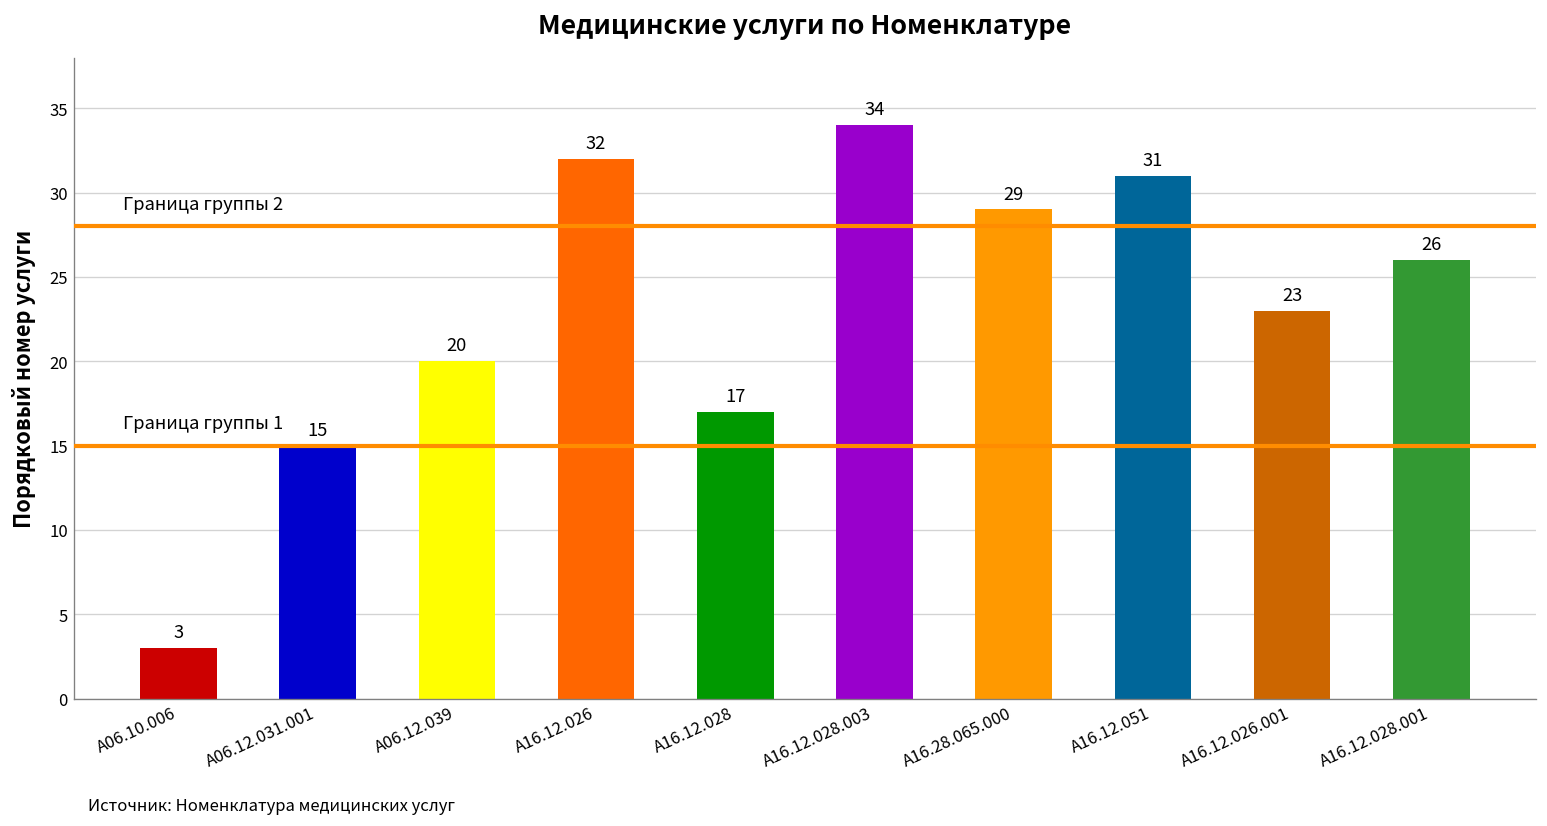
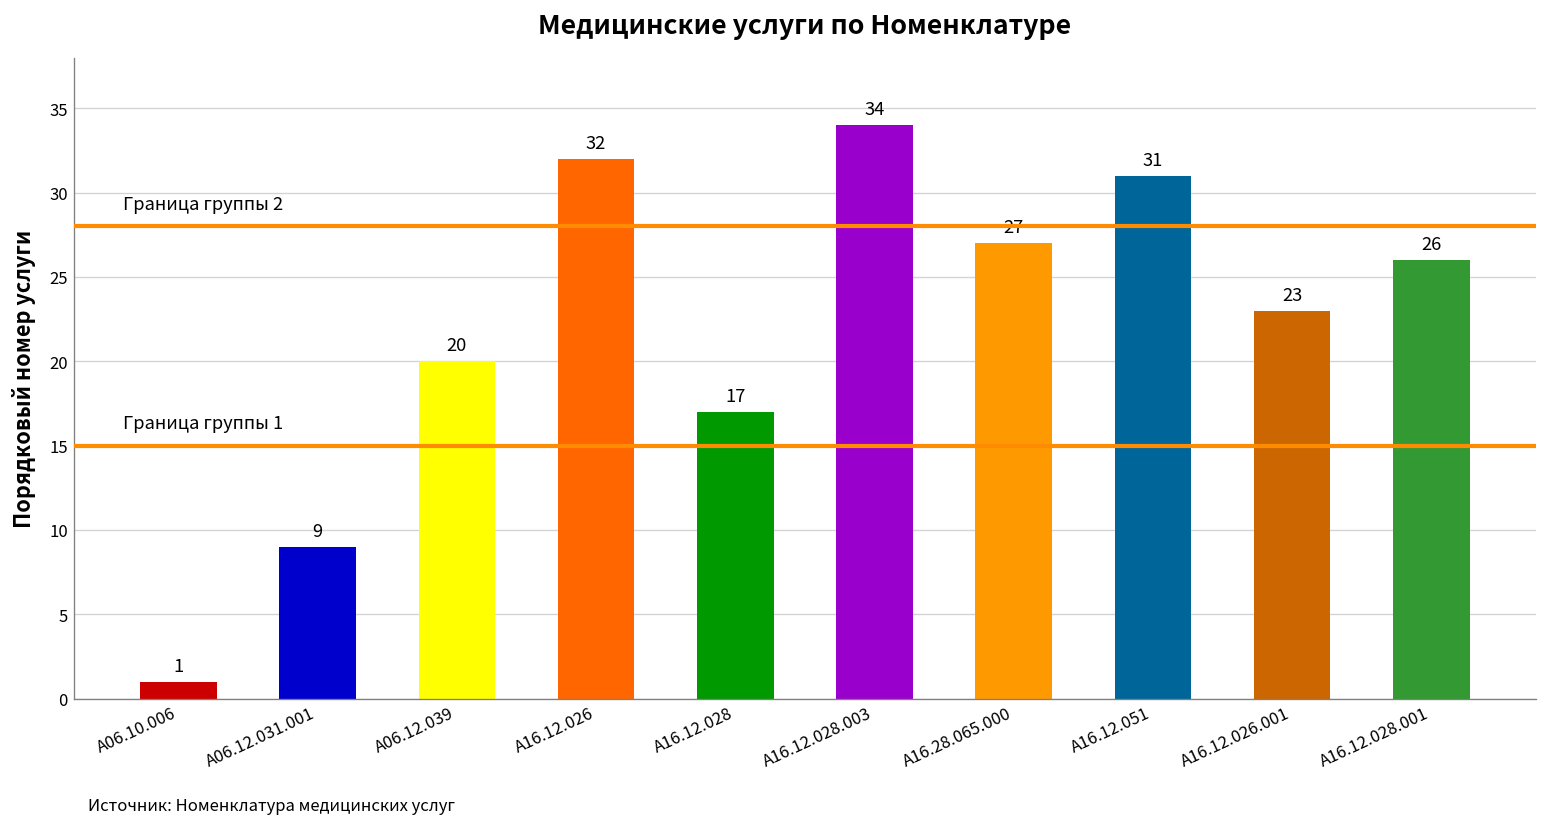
A06.10.006: 3 -> 1
A06.12.031.001: 15 -> 9
A16.28.065.000: 29 -> 27
